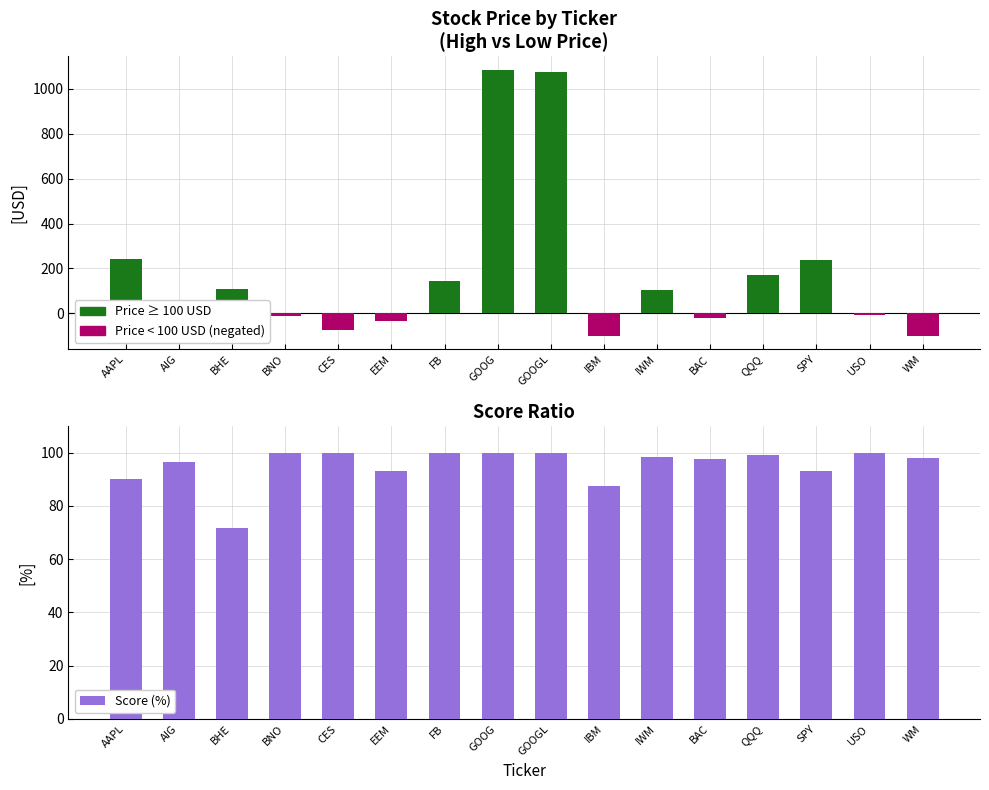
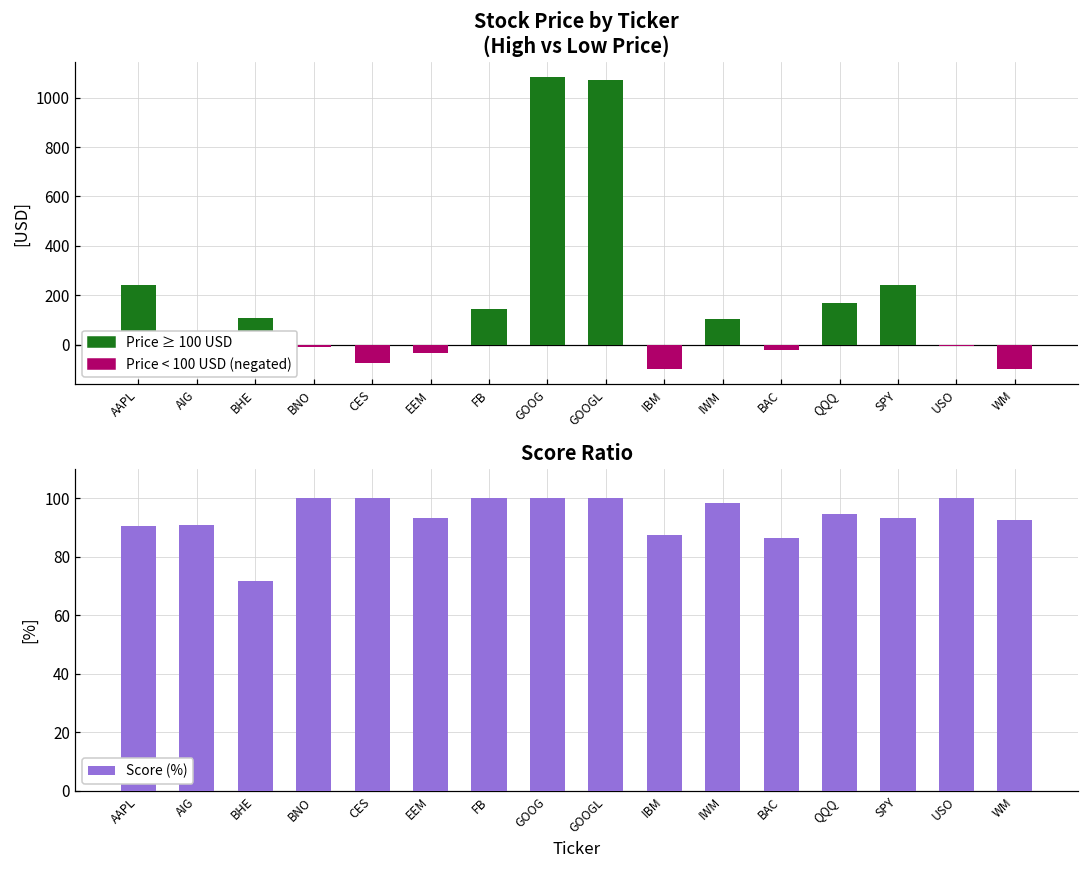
Score Ratio, AIG: 96 -> 91
Score Ratio, BAC: 98 -> 86
Score Ratio, QQQ: 99 -> 95
Score Ratio, WM: 98 -> 92
